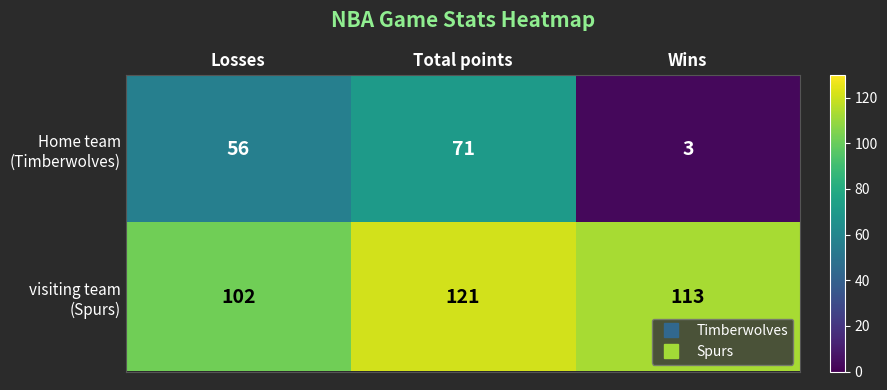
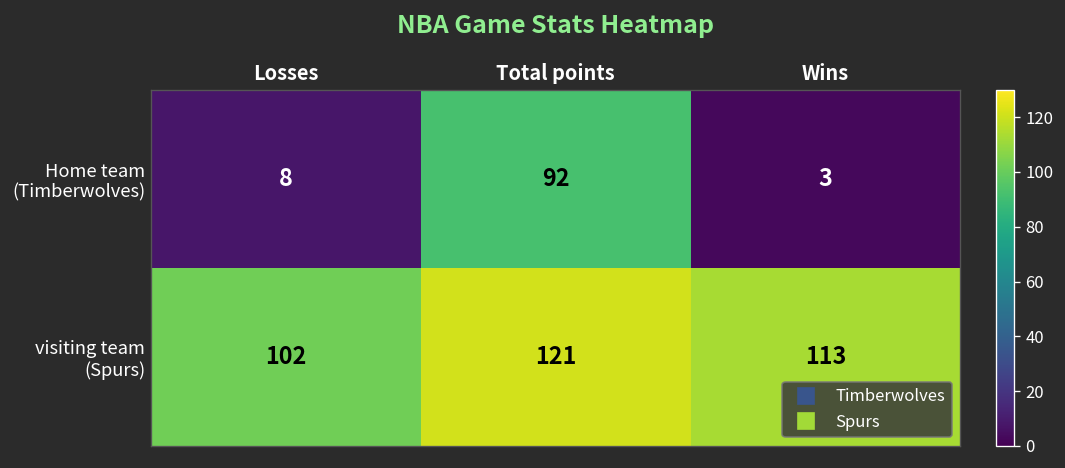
Home team (Timberwolves), Losses: 56 -> 8
Home team (Timberwolves), Total points: 71 -> 92
